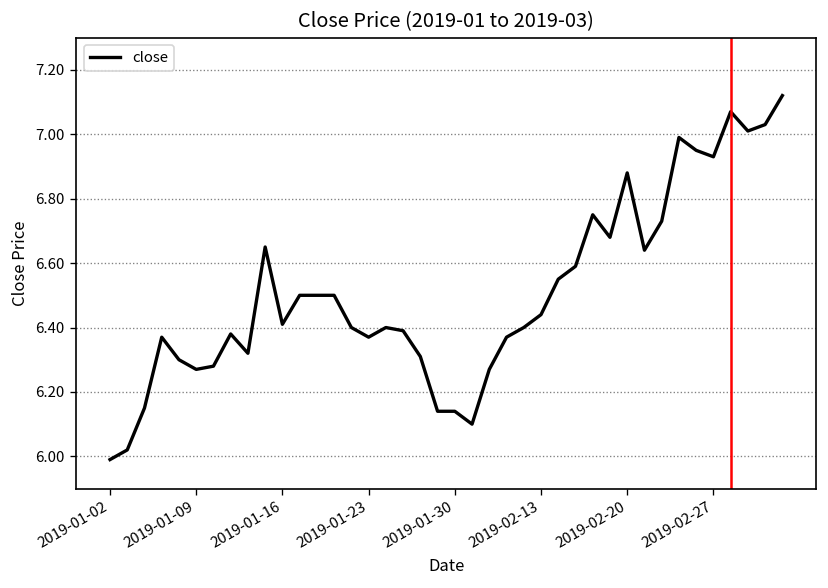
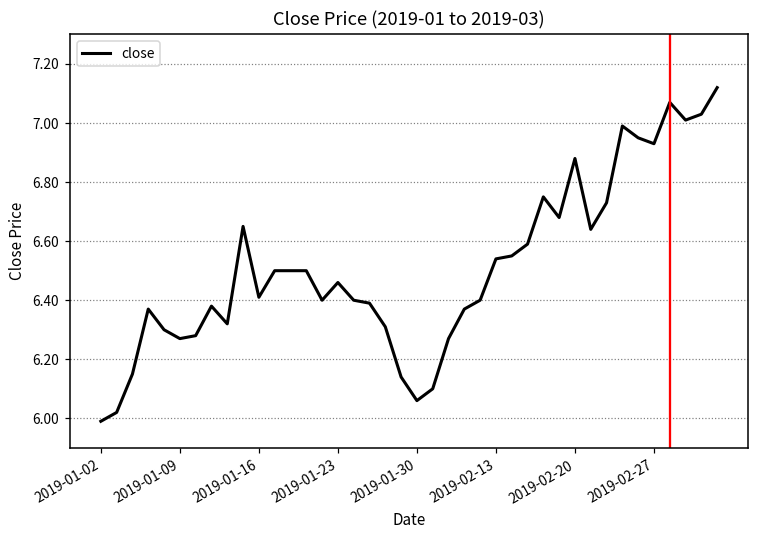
2019-01-23: 6.37 -> 6.46
2019-01-30: 6.14 -> 6.06
2019-02-13: 6.44 -> 6.54
